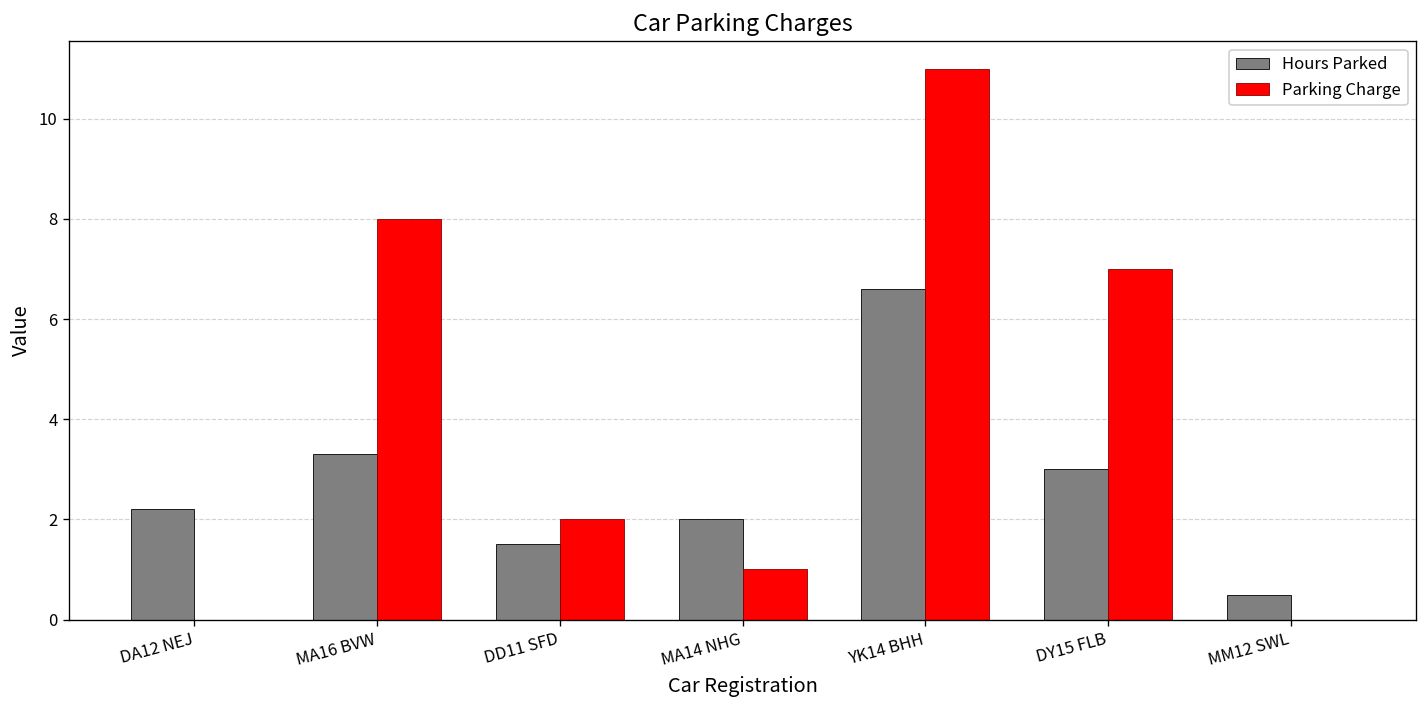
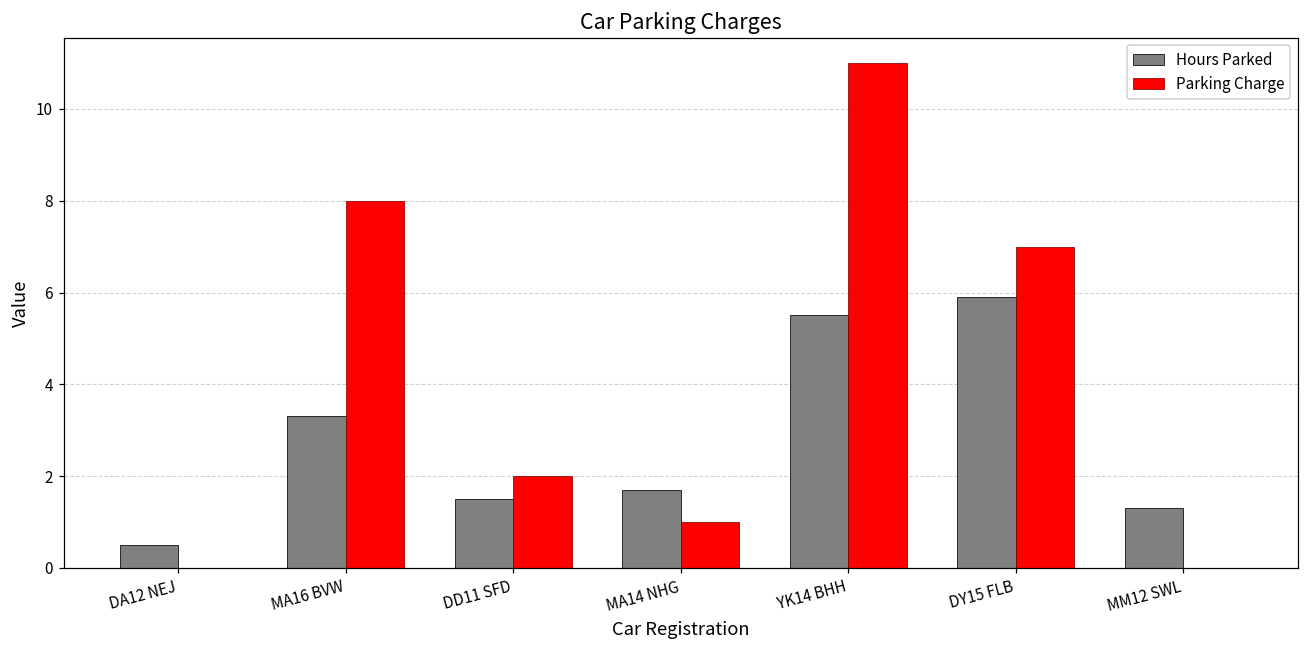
Hours Parked, DA12 NEJ: 2.2 -> 0.5
Hours Parked, MA14 NHG: 2.0 -> 1.7
Hours Parked, YK14 BHH: 6.6 -> 5.5
Hours Parked, DY15 FLB: 3.0 -> 5.9
Hours Parked, MM12 SWL: 0.5 -> 1.3
